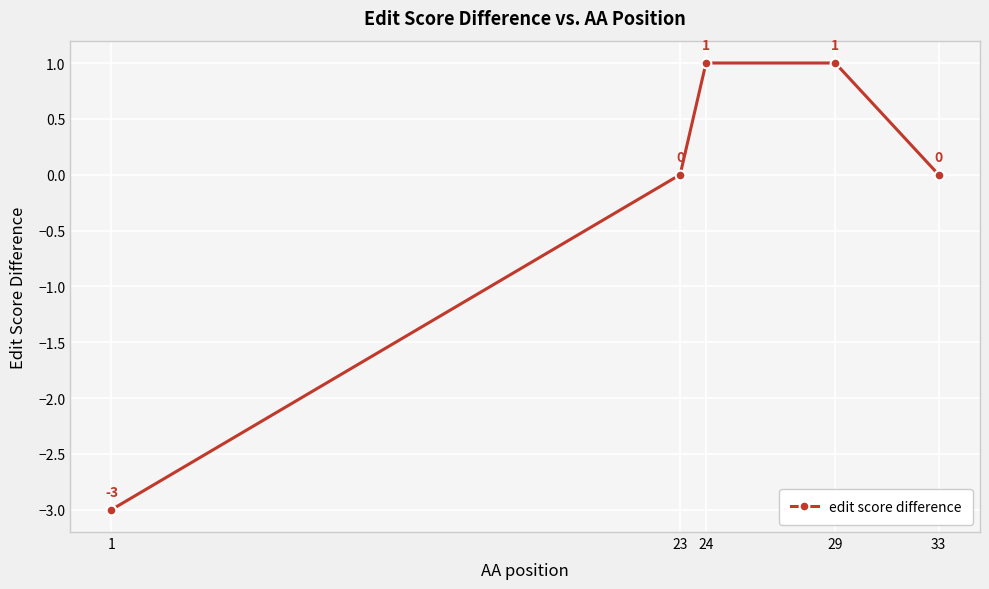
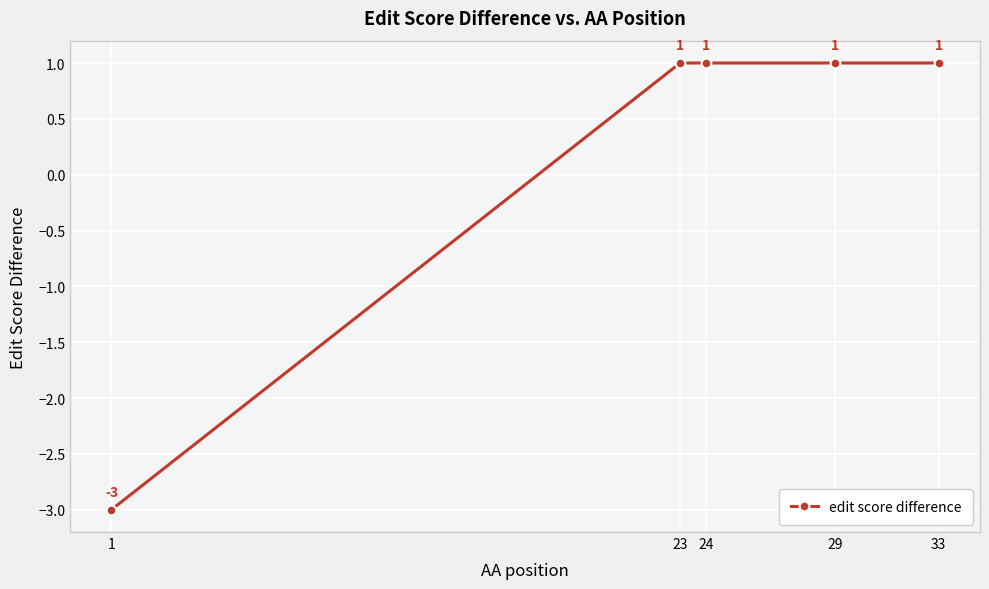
23: 0 -> 1
33: 0 -> 1
